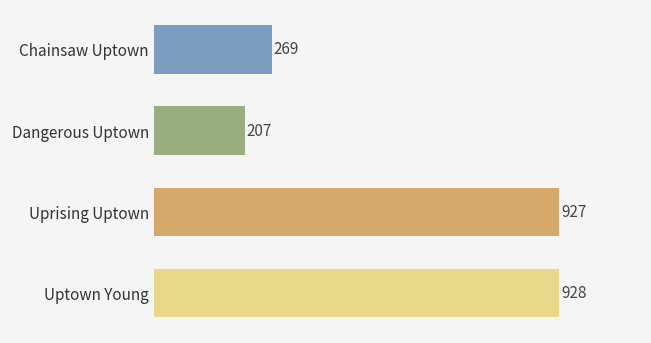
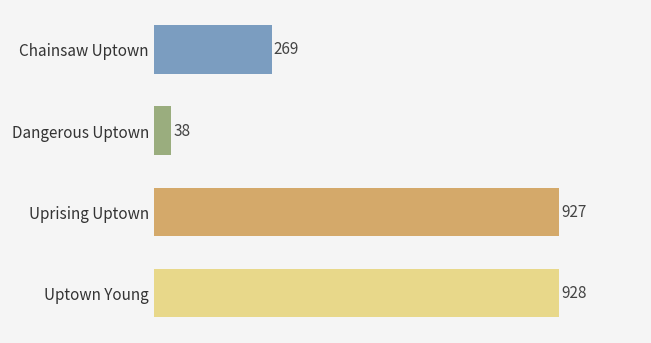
Dangerous Uptown: 207 -> 38
